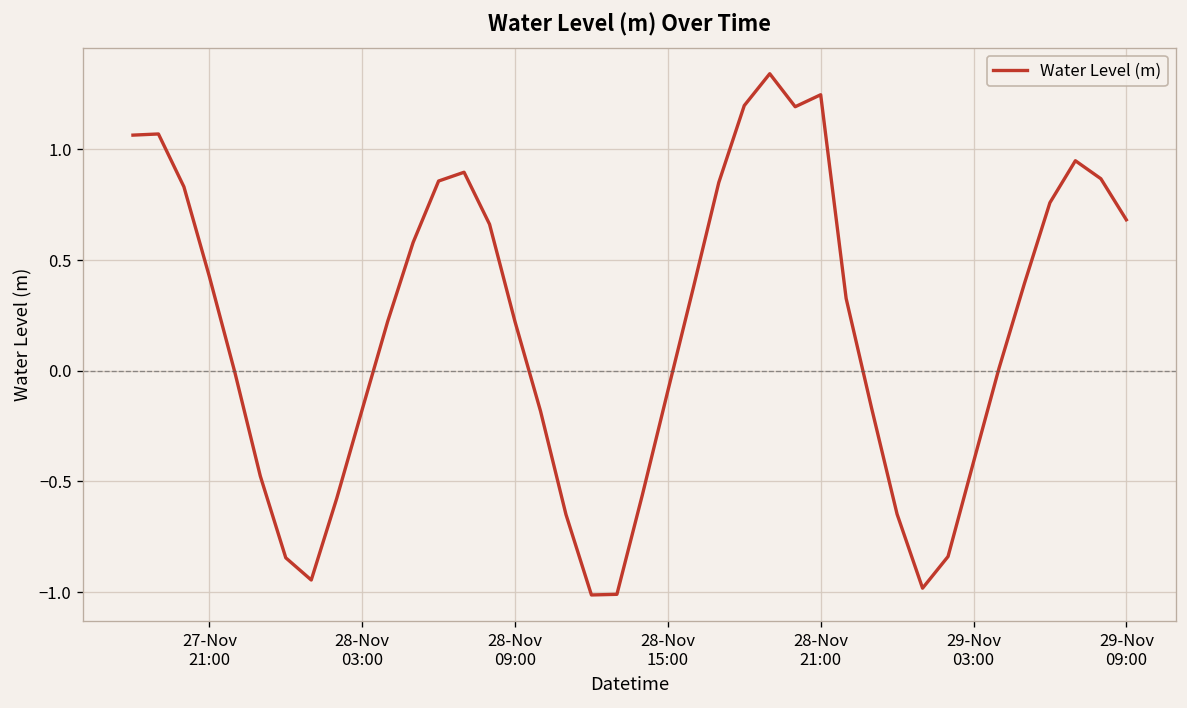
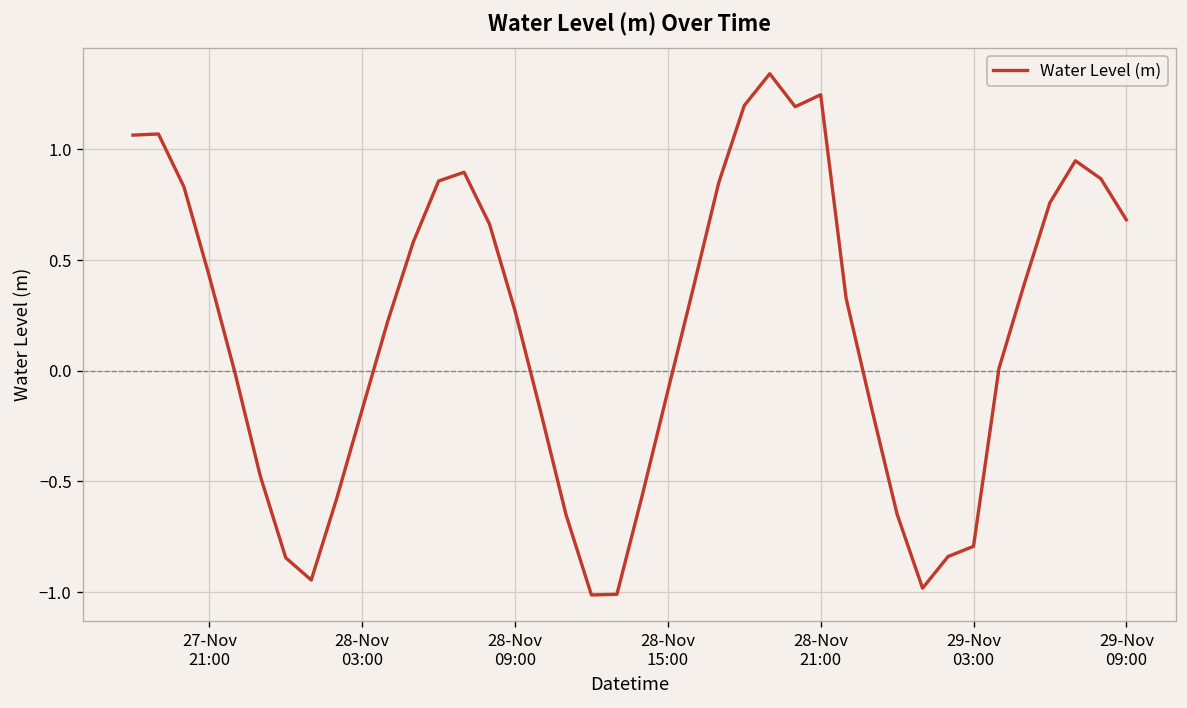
28-Nov 09:00: 0.22 -> 0.27
29-Nov 03:00: -0.41 -> -0.79
